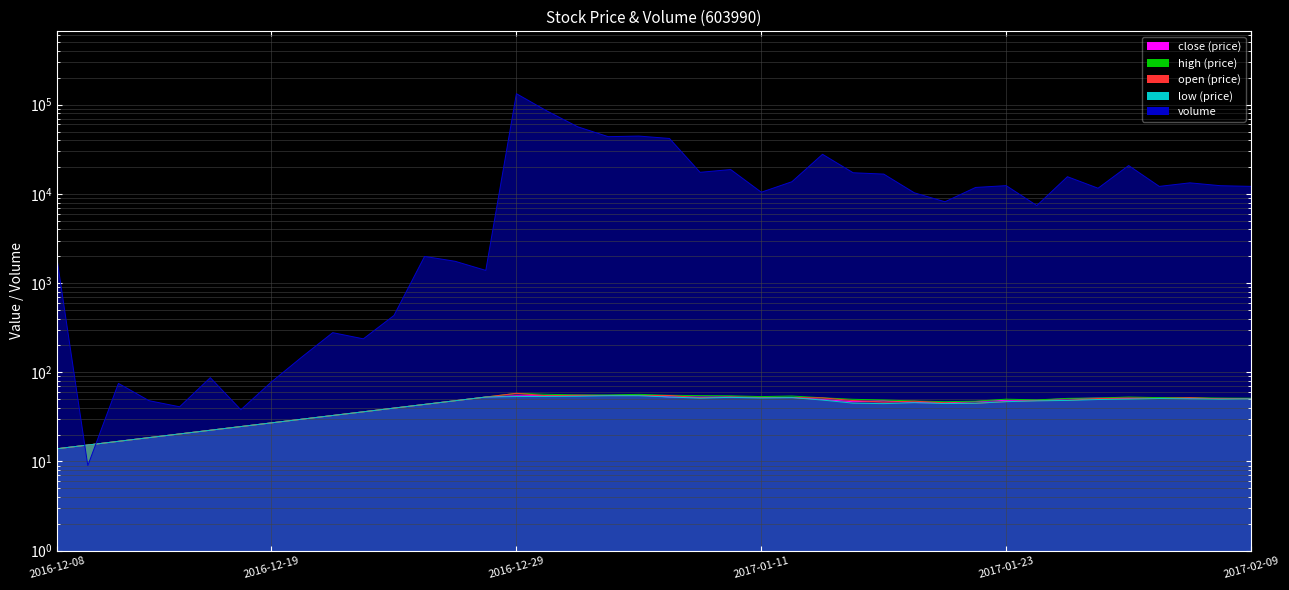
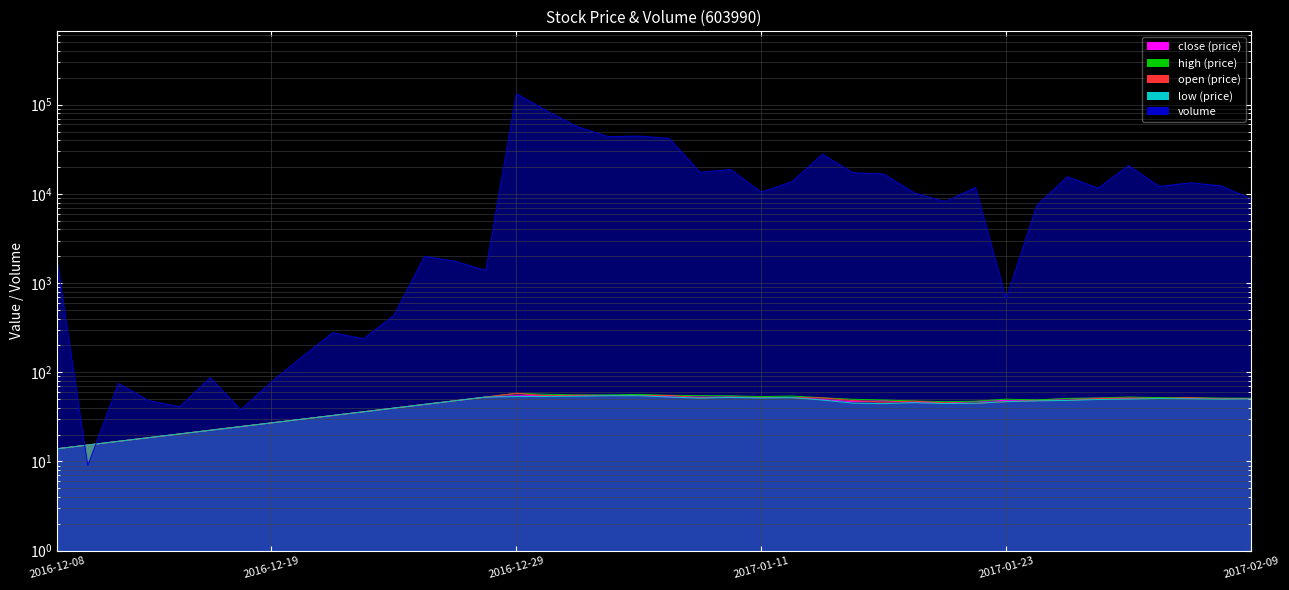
volume, 2017-01-23: 12000 -> 700
volume, 2017-02-09: 12000 -> 9000
